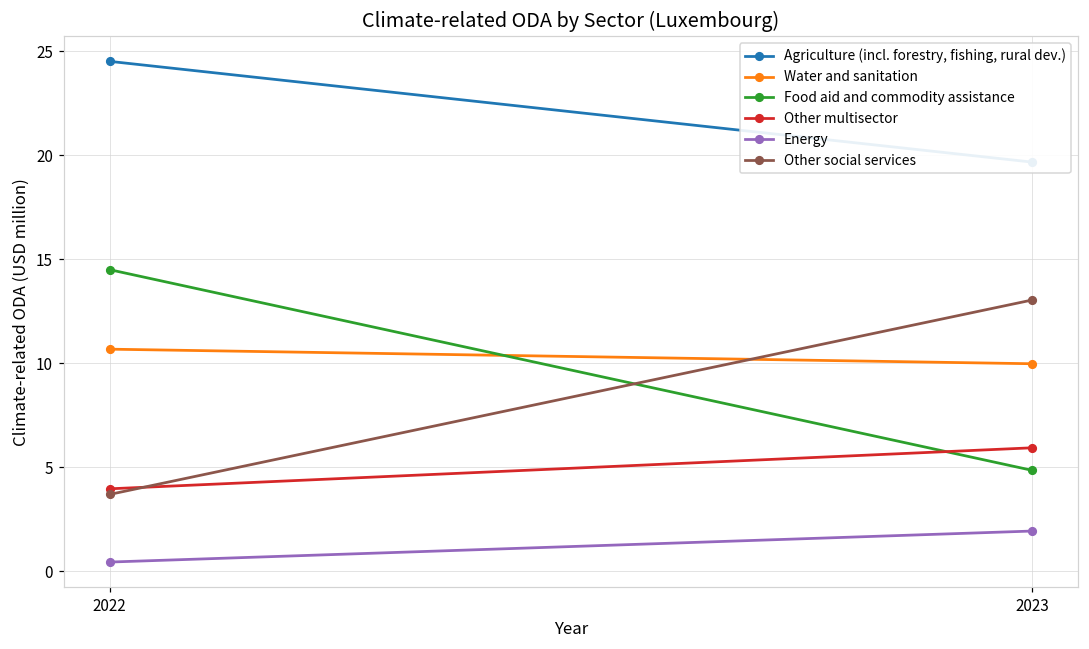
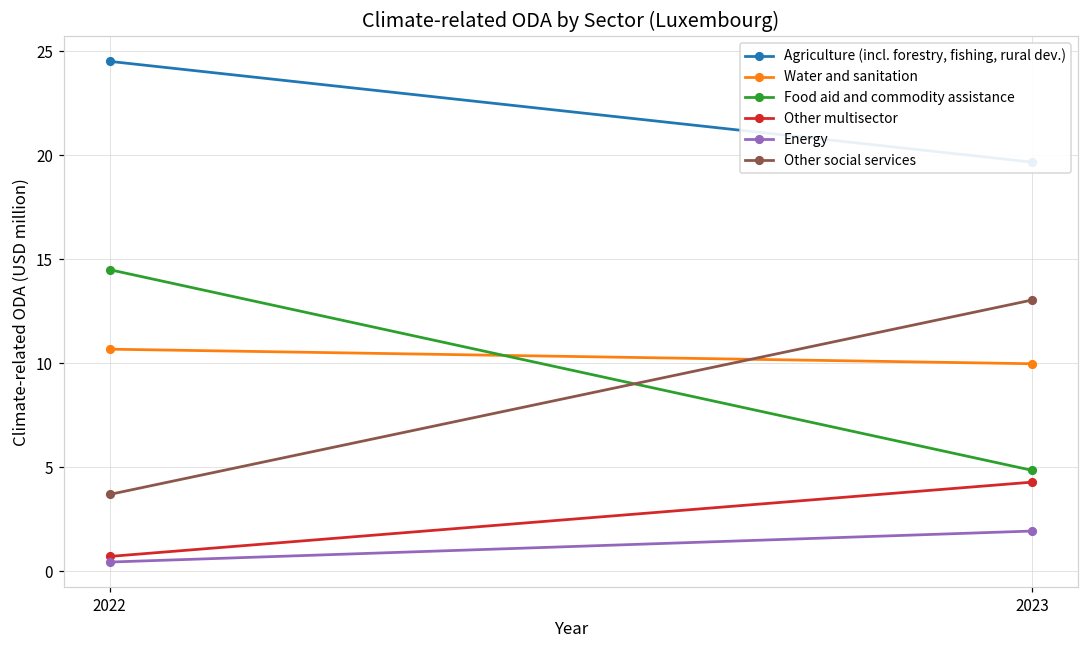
Other multisector, 2022: 4.0 -> 0.7
Other multisector, 2023: 5.9 -> 4.3
